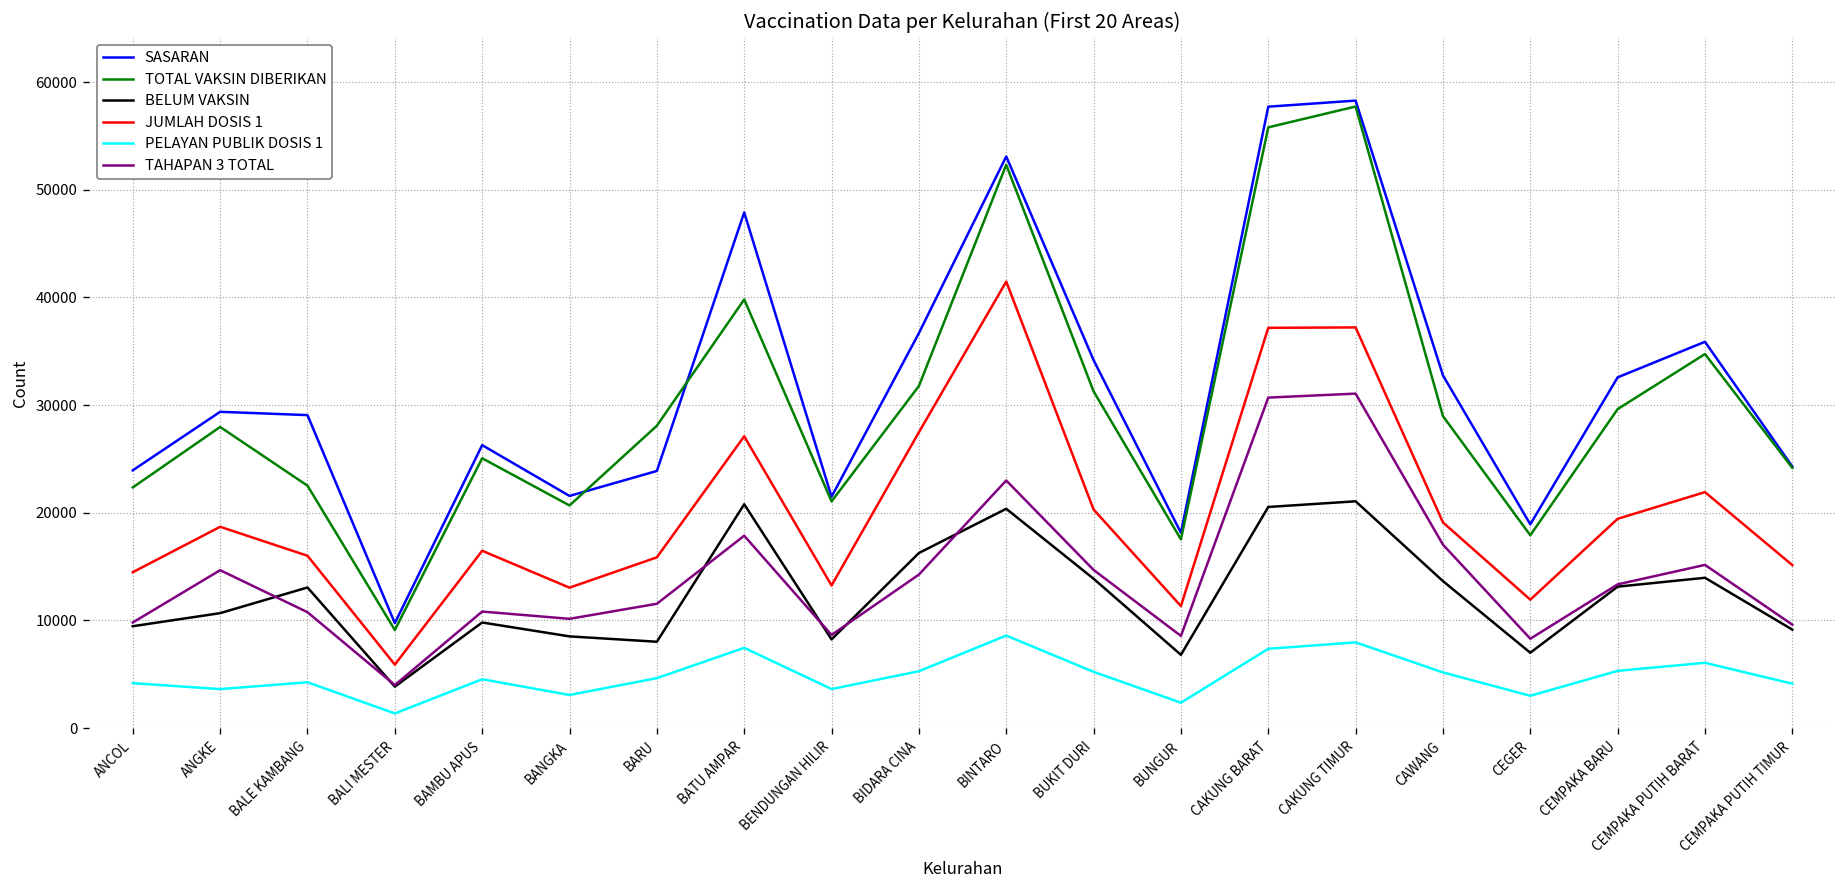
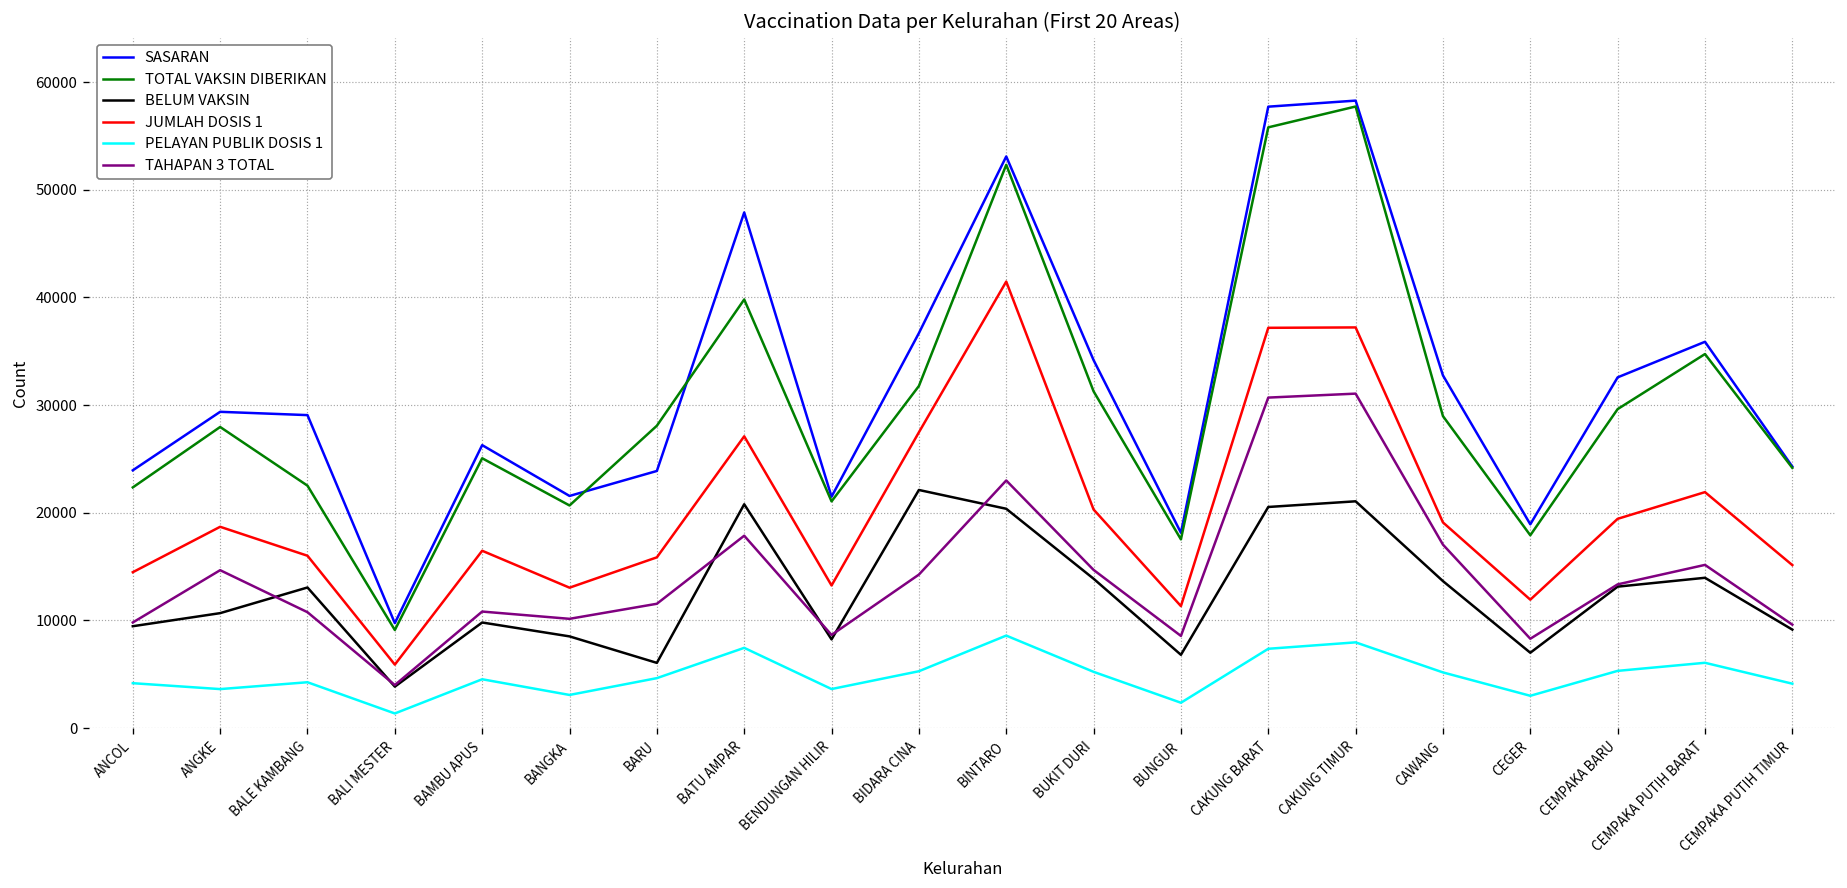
BELUM VAKSIN, BARU: 8000 -> 6000
BELUM VAKSIN, BIDARA CINA: 16000 -> 22000
